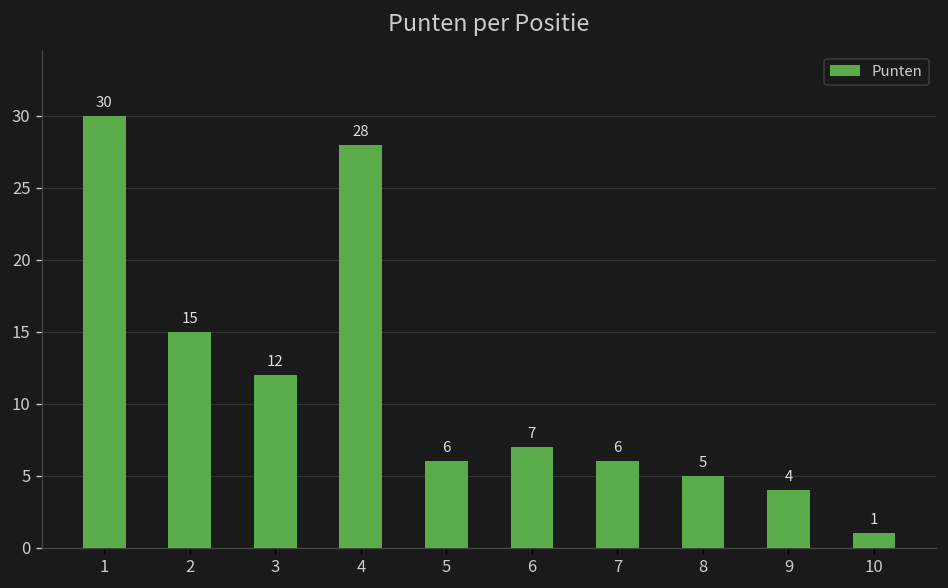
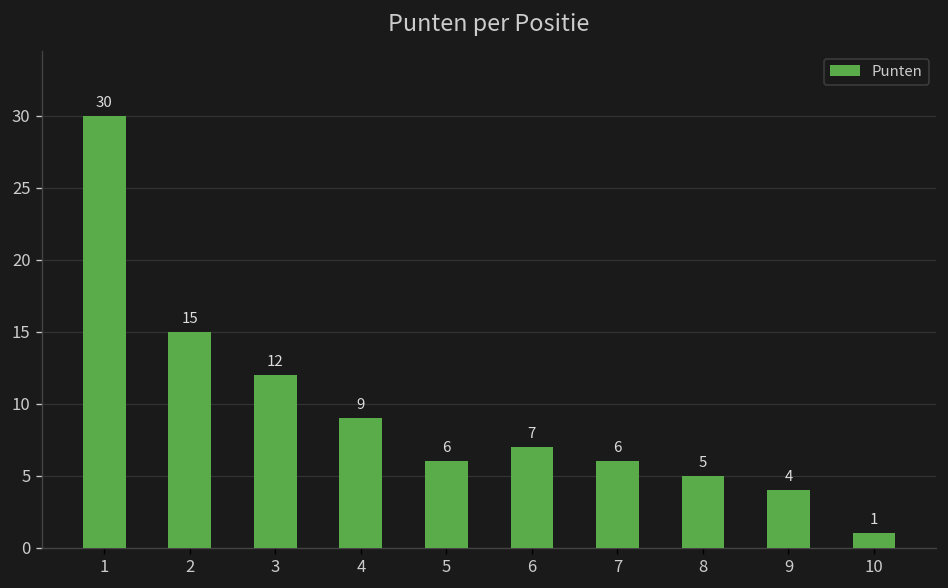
4: 28 -> 9
